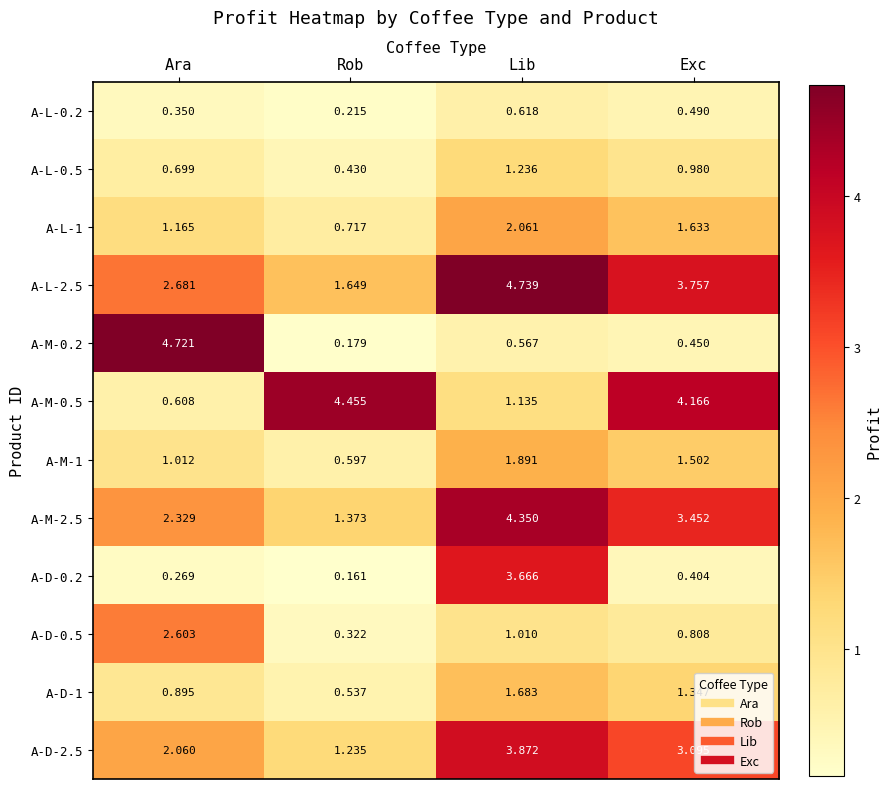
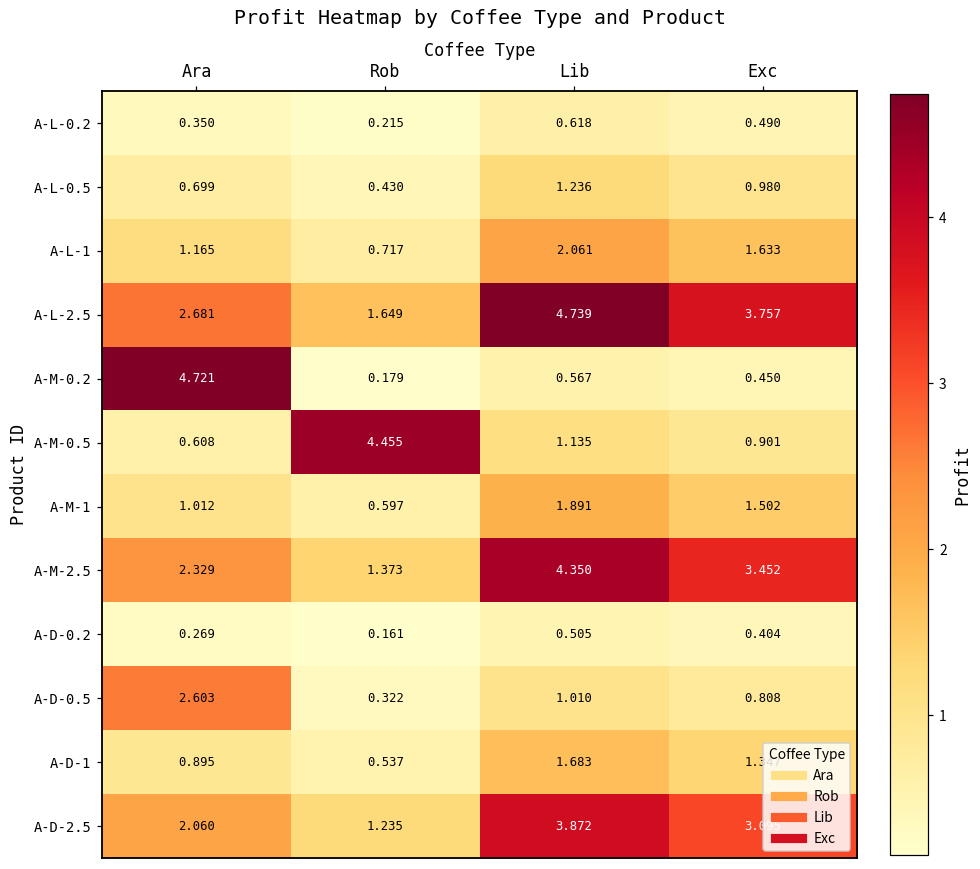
A-M-0.5, Exc: 4.166 -> 0.901
A-D-0.2, Lib: 3.666 -> 0.505
